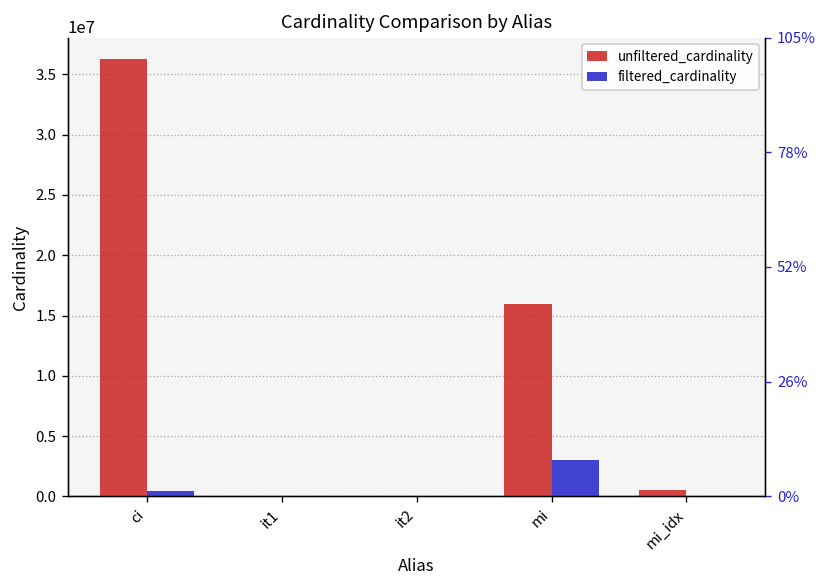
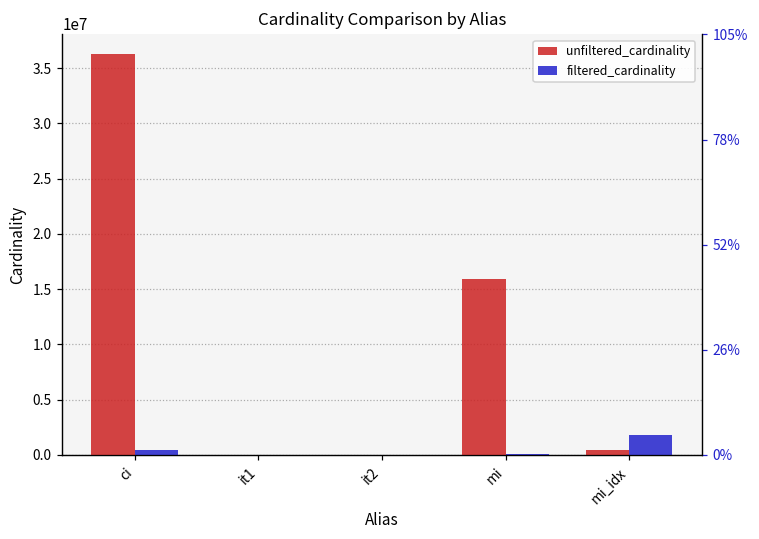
filtered_cardinality, mi: 3000000 -> 100000
filtered_cardinality, mi_idx: 100000 -> 1800000
